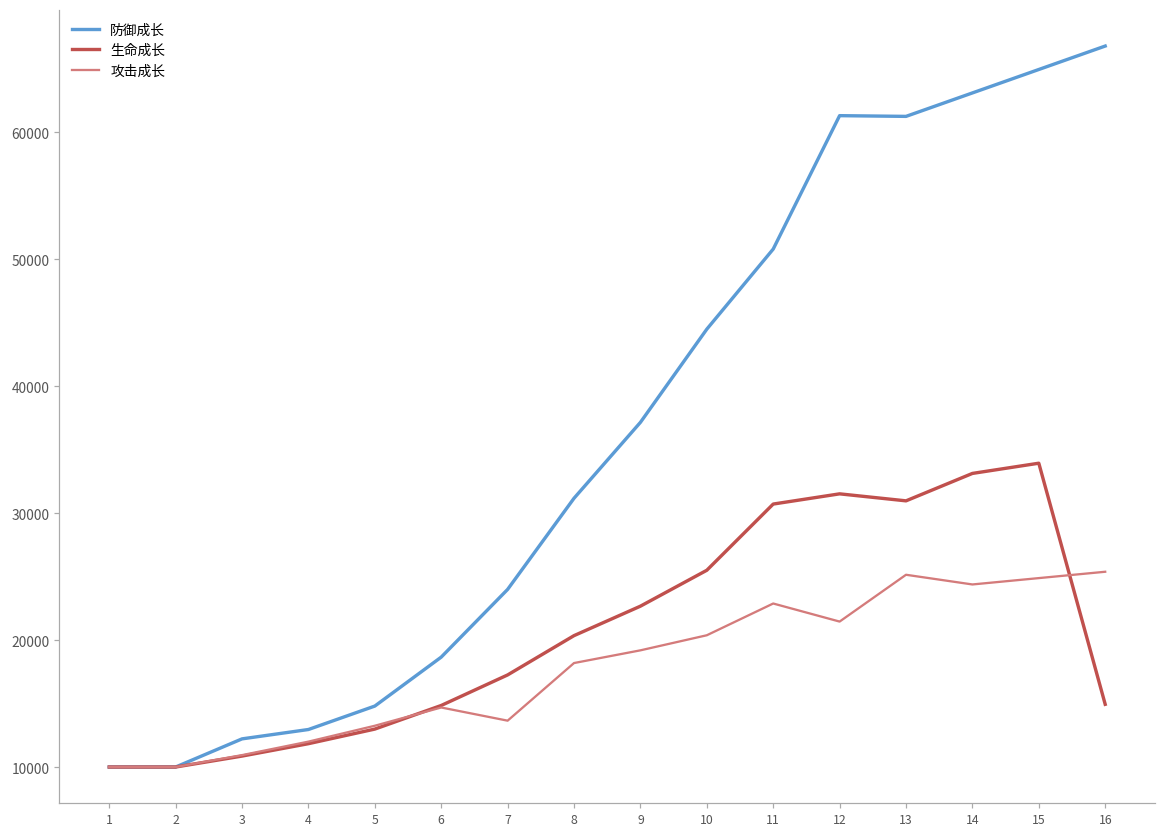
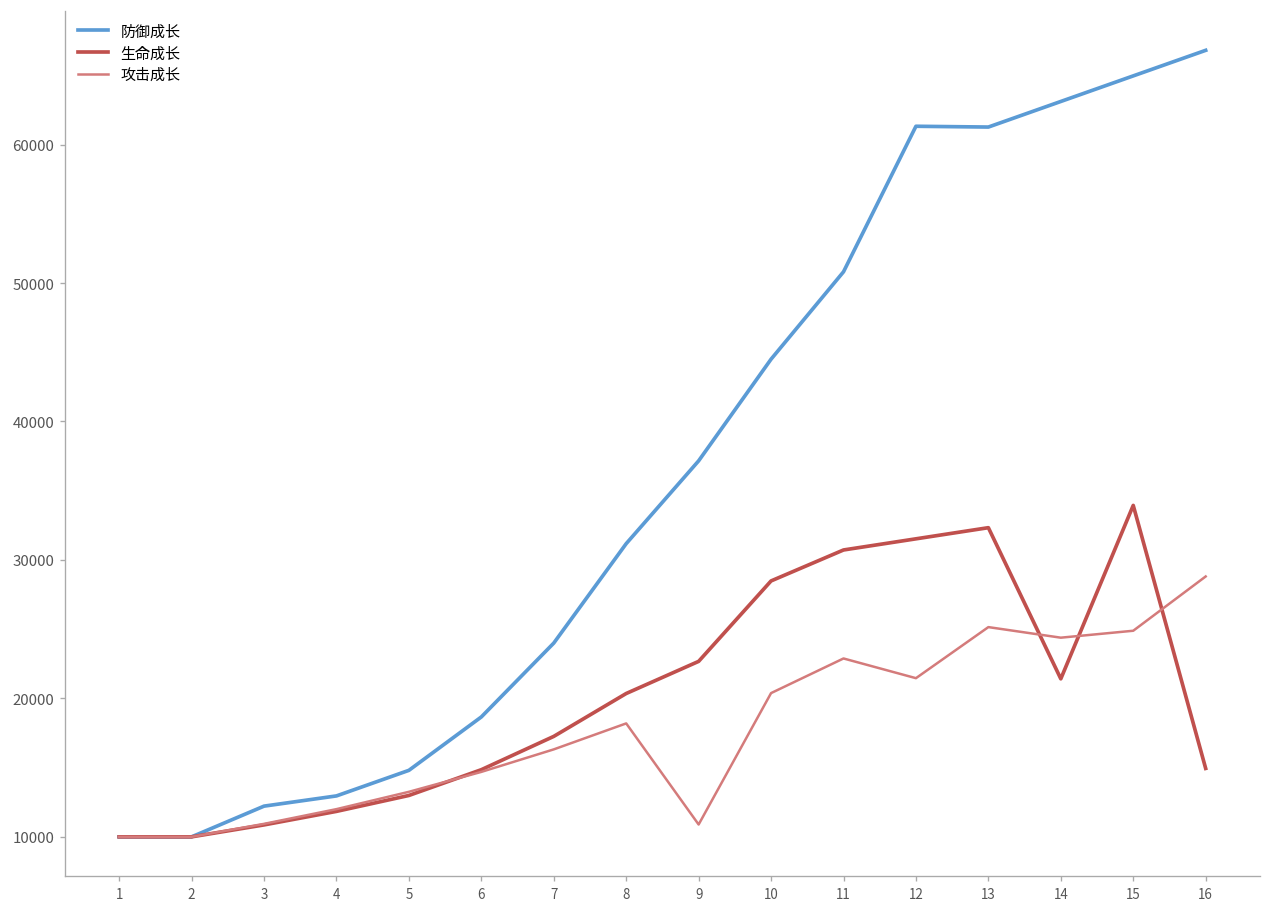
攻击成长, 7: 13700 -> 16300
攻击成长, 9: 19200 -> 10900
生命成长, 10: 25500 -> 28500
生命成长, 13: 31000 -> 32300
生命成长, 14: 33100 -> 21400
攻击成长, 16: 25400 -> 28800
